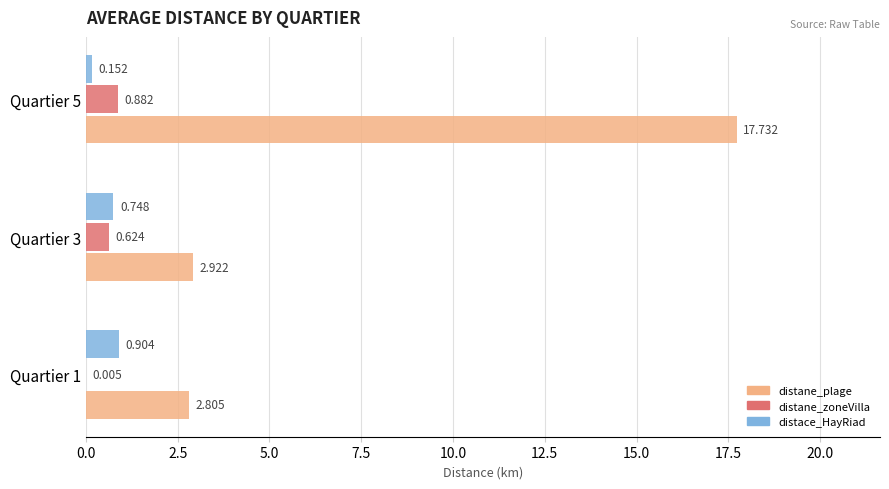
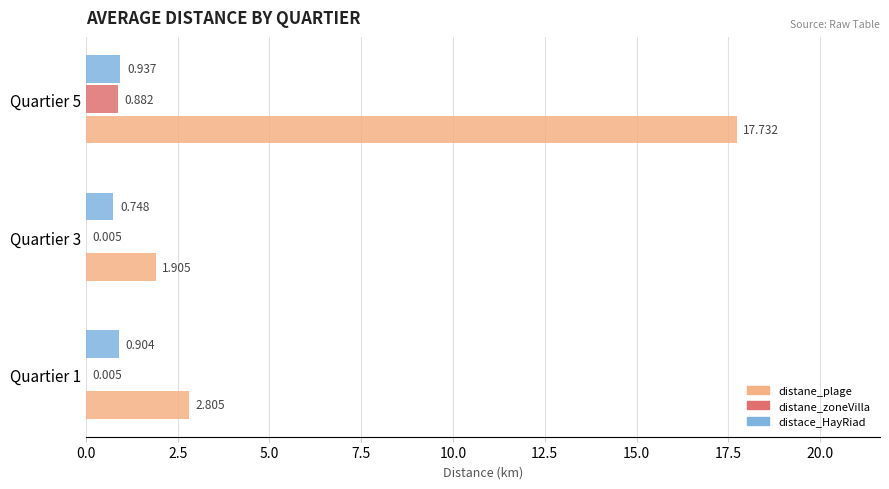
distace_HayRiad, Quartier 5: 0.152 -> 0.937
distane_zoneVilla, Quartier 3: 0.624 -> 0.005
distane_plage, Quartier 3: 2.922 -> 1.905
